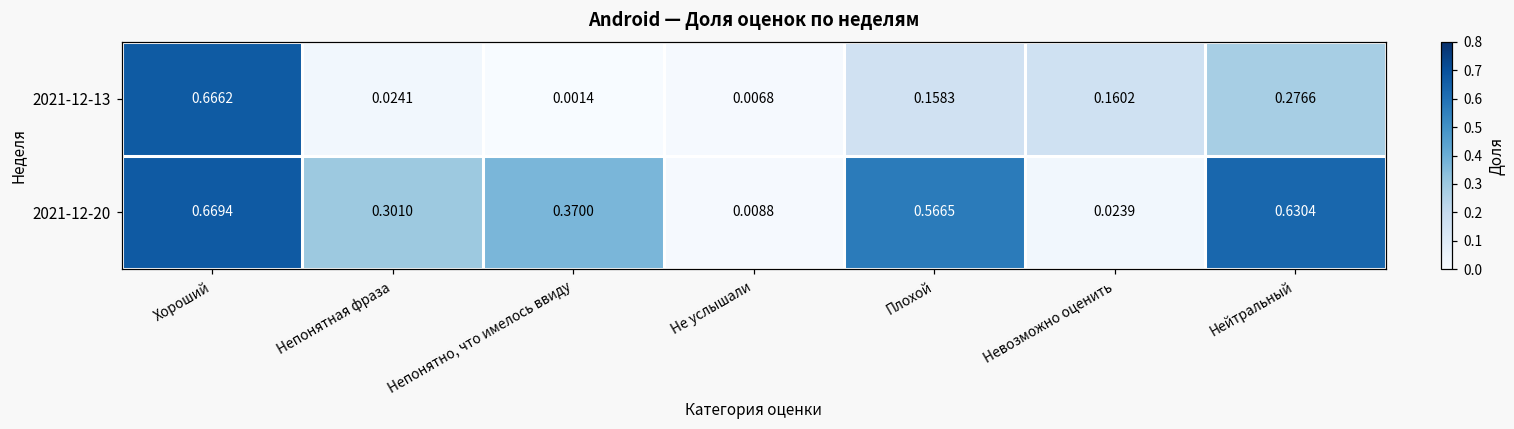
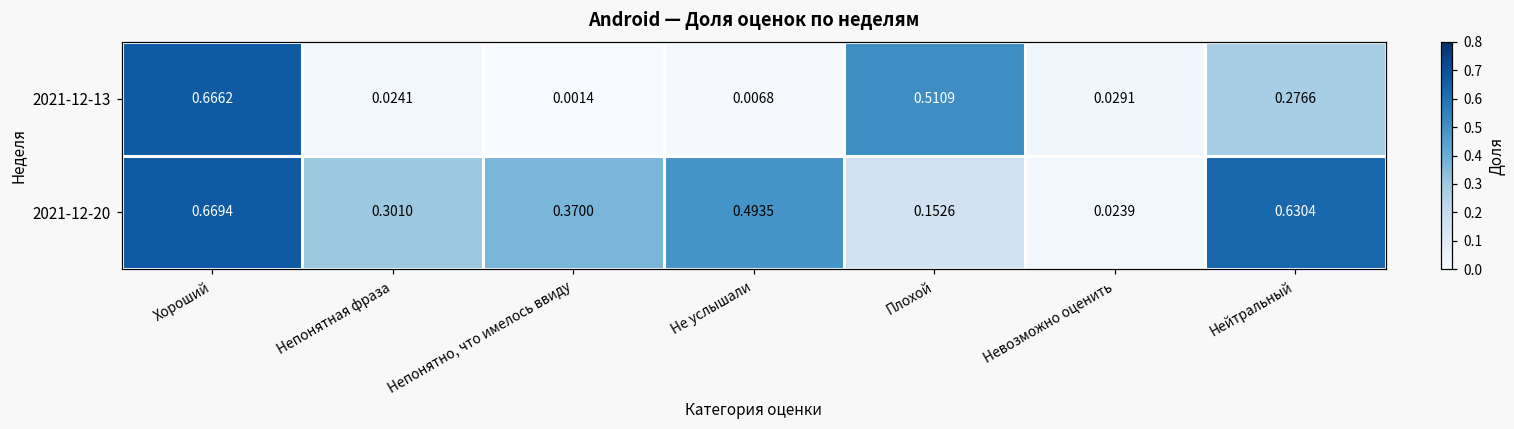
2021-12-13, Плохой: 0.1583 -> 0.5109
2021-12-13, Невозможно оценить: 0.1602 -> 0.0291
2021-12-20, Не услышали: 0.0088 -> 0.4935
2021-12-20, Плохой: 0.5665 -> 0.1526
